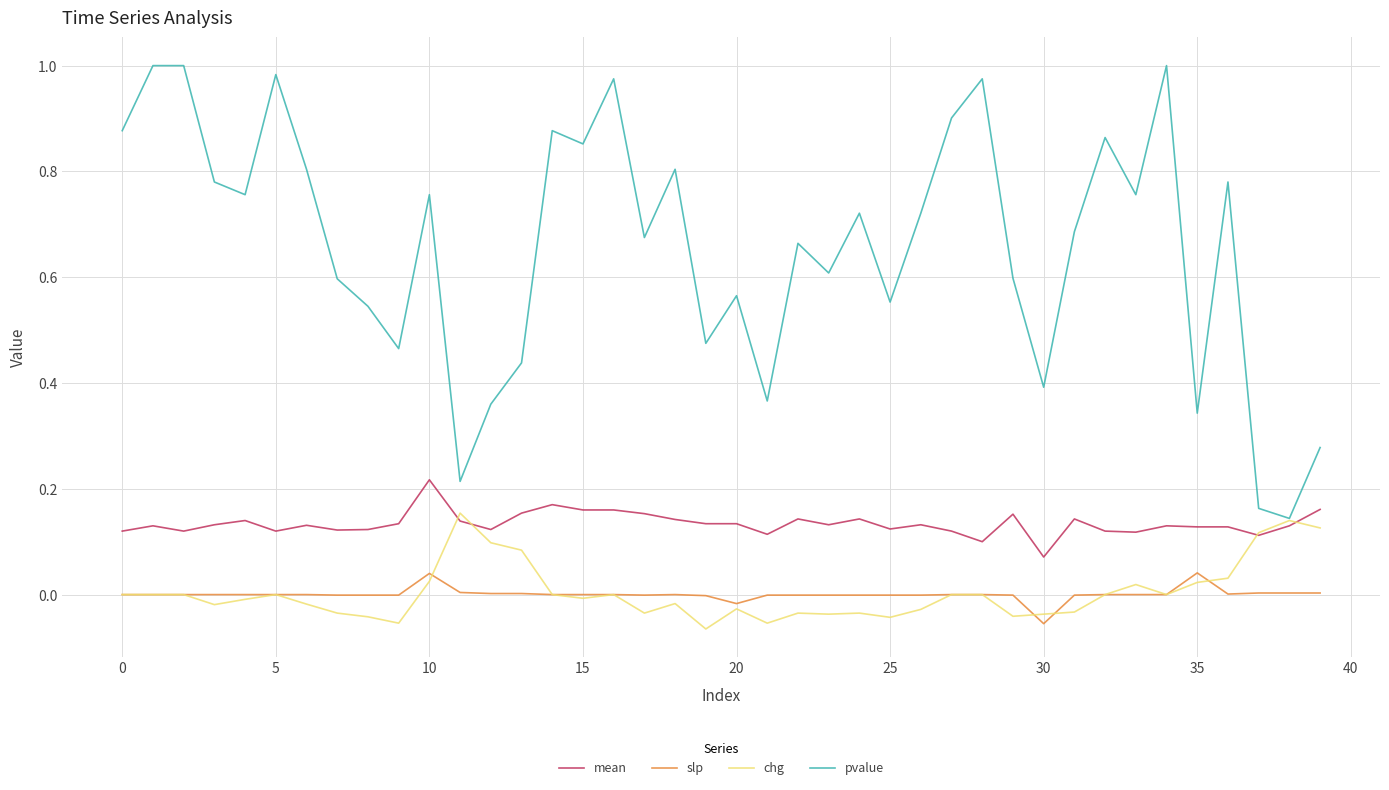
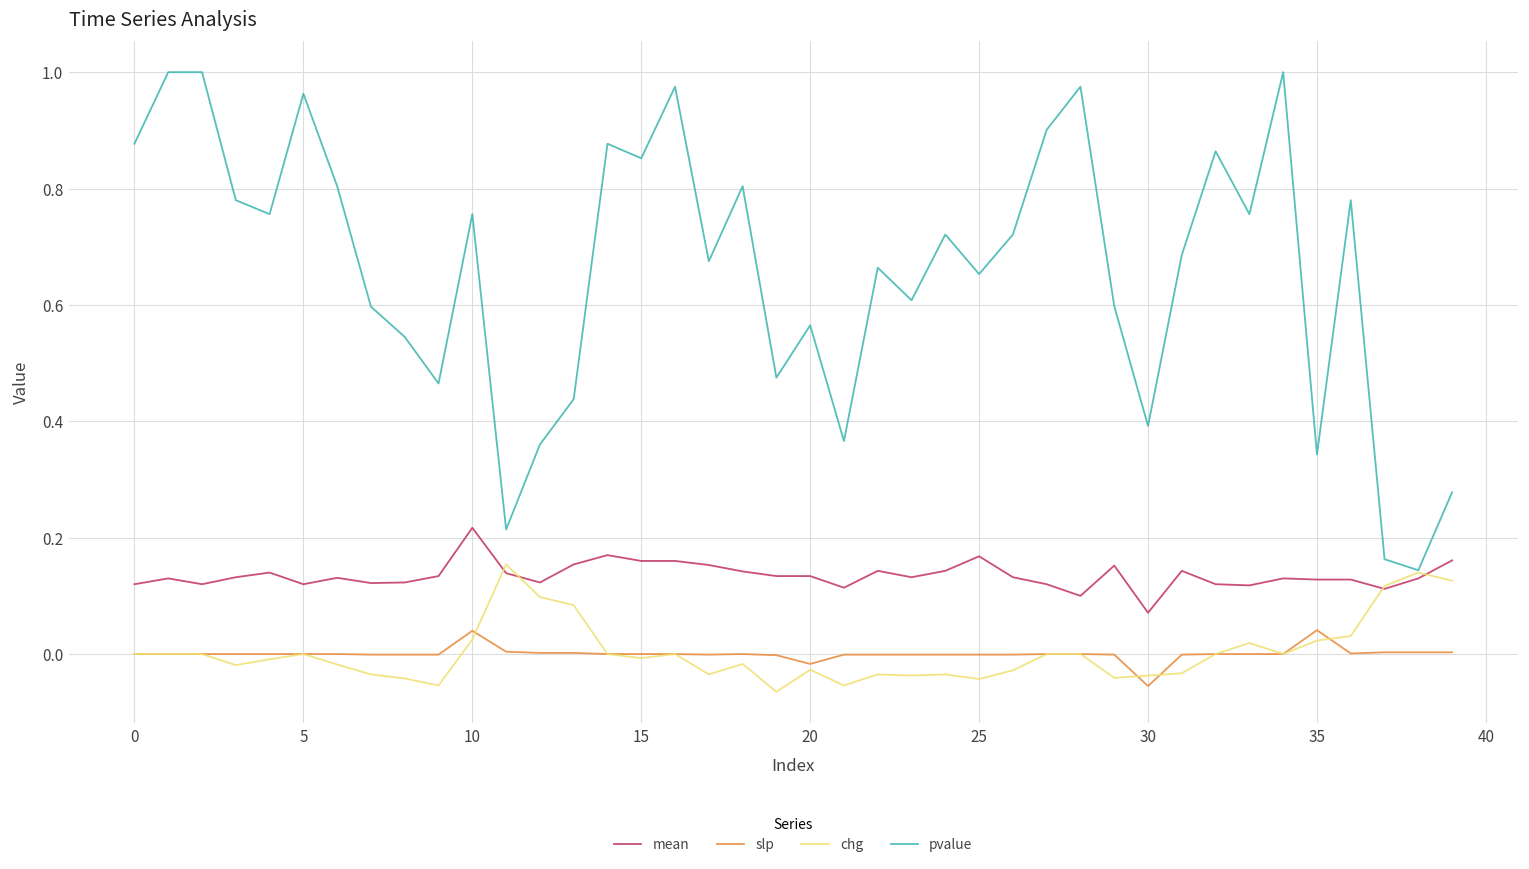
pvalue, 5: 0.98 -> 0.96
mean, 25: 0.12 -> 0.17
pvalue, 25: 0.55 -> 0.65
